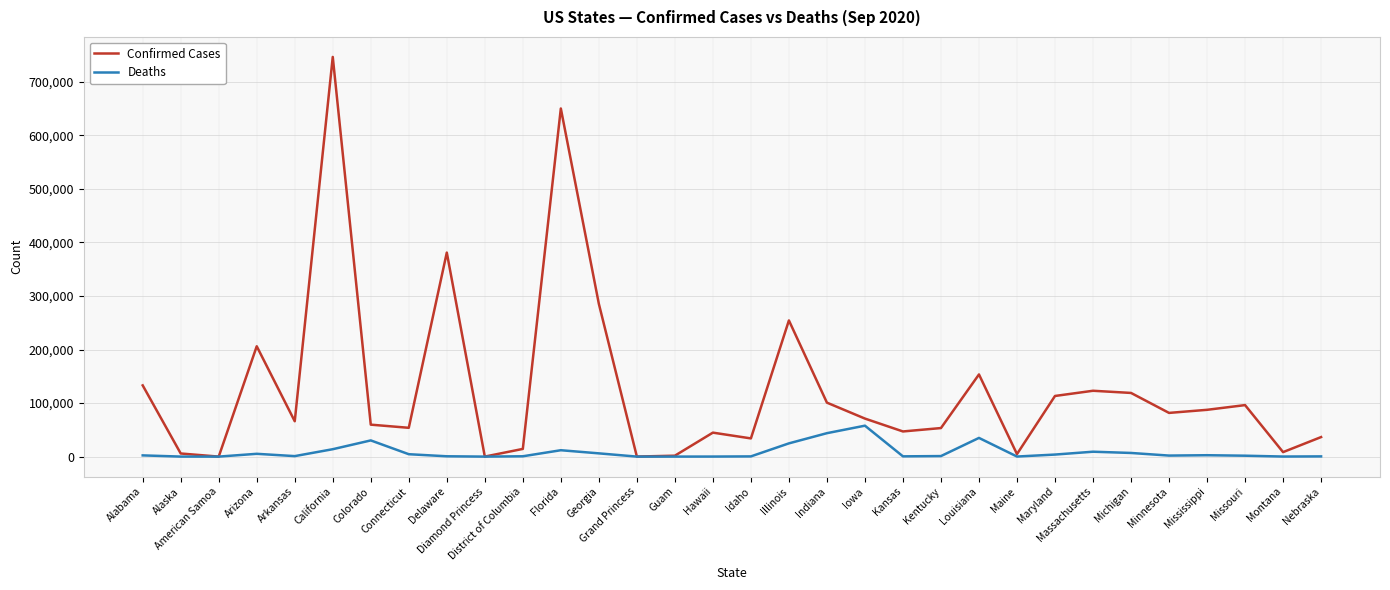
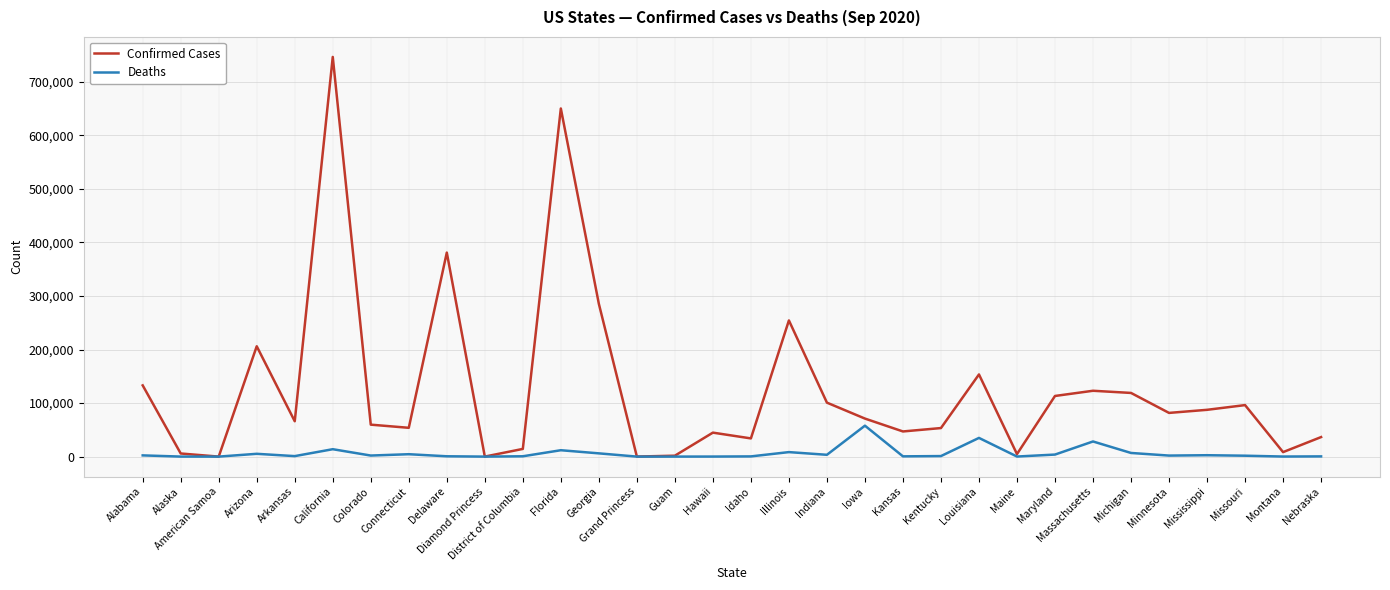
Deaths, Colorado: 30,000 -> 0
Deaths, Illinois: 20,000 -> 10,000
Deaths, Indiana: 40,000 -> 0
Deaths, Massachusetts: 10,000 -> 30,000
